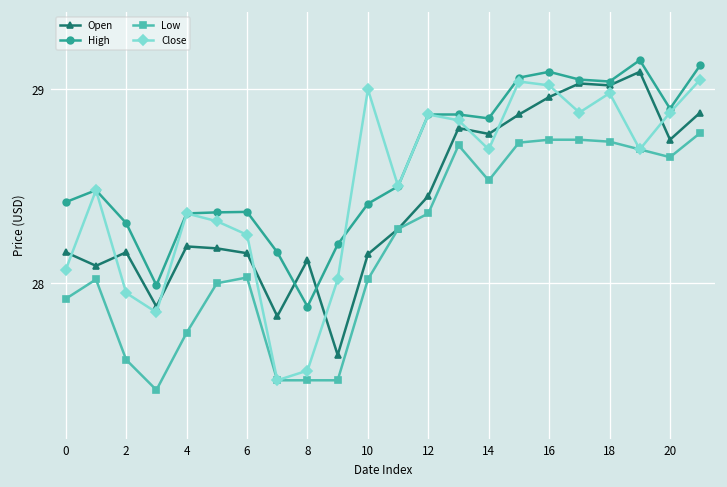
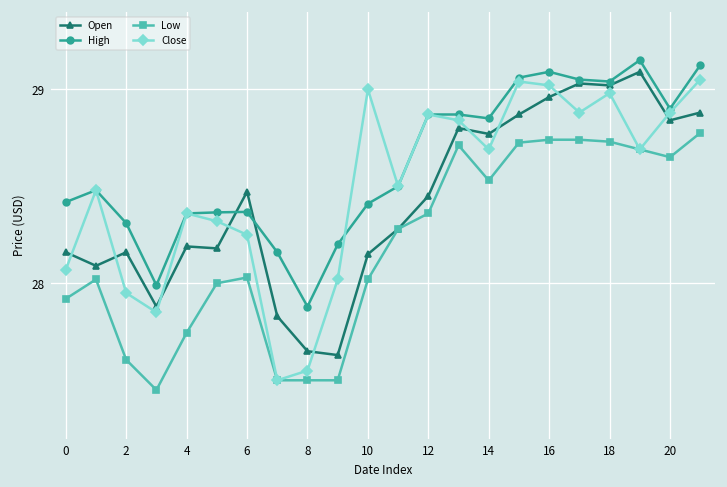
Open, 6: 28.16 -> 28.47
Open, 8: 28.12 -> 27.65
Open, 20: 28.74 -> 28.84
